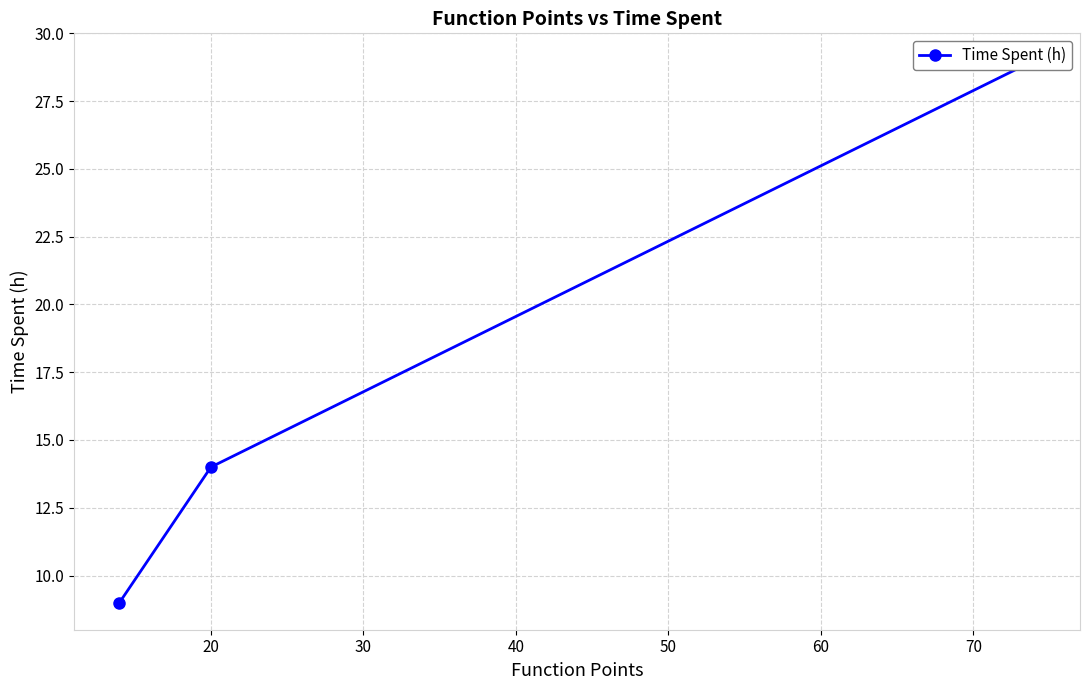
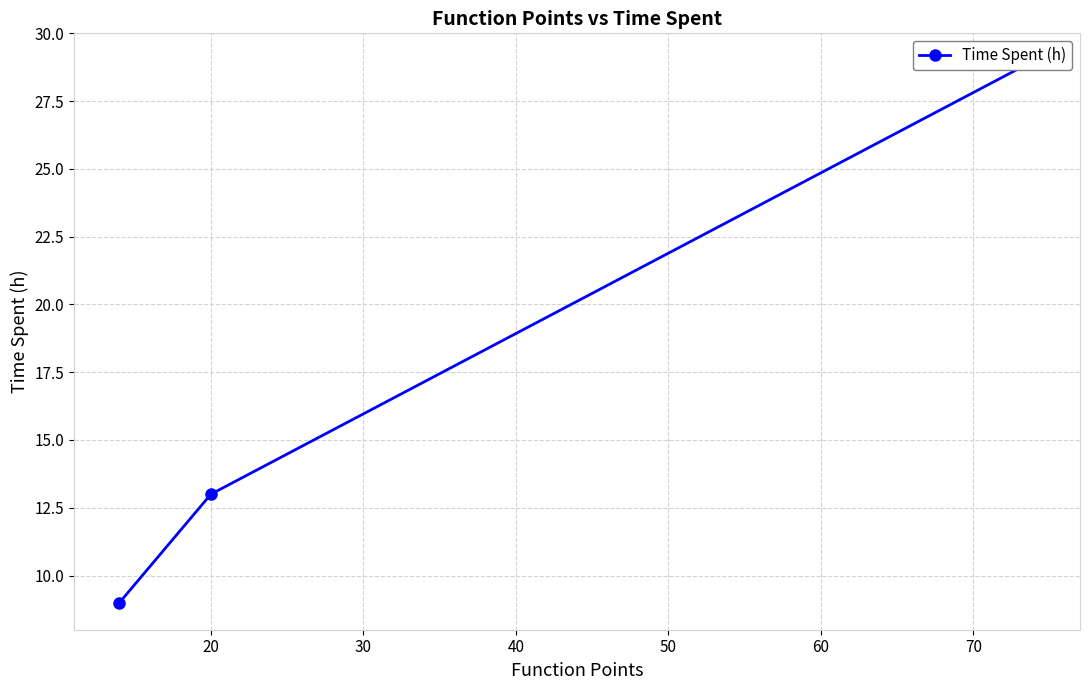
20: 14 -> 13
